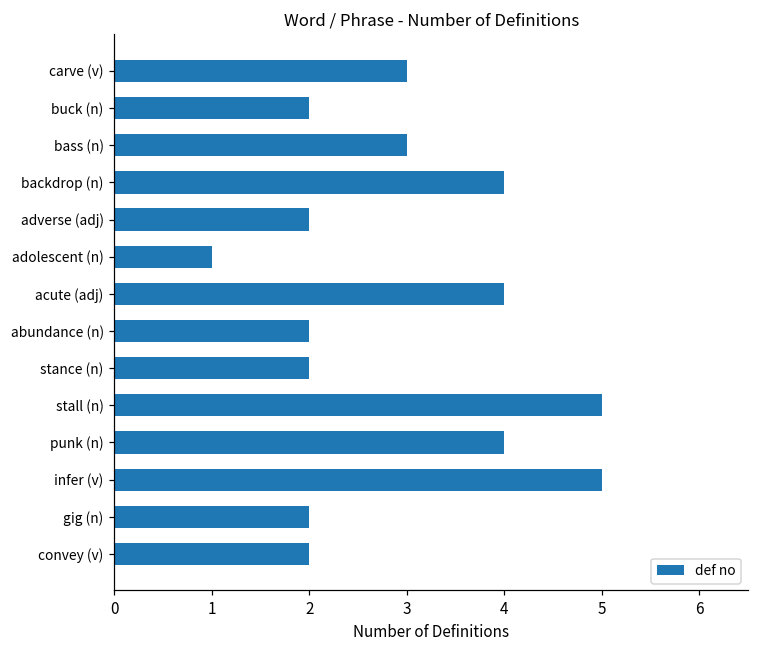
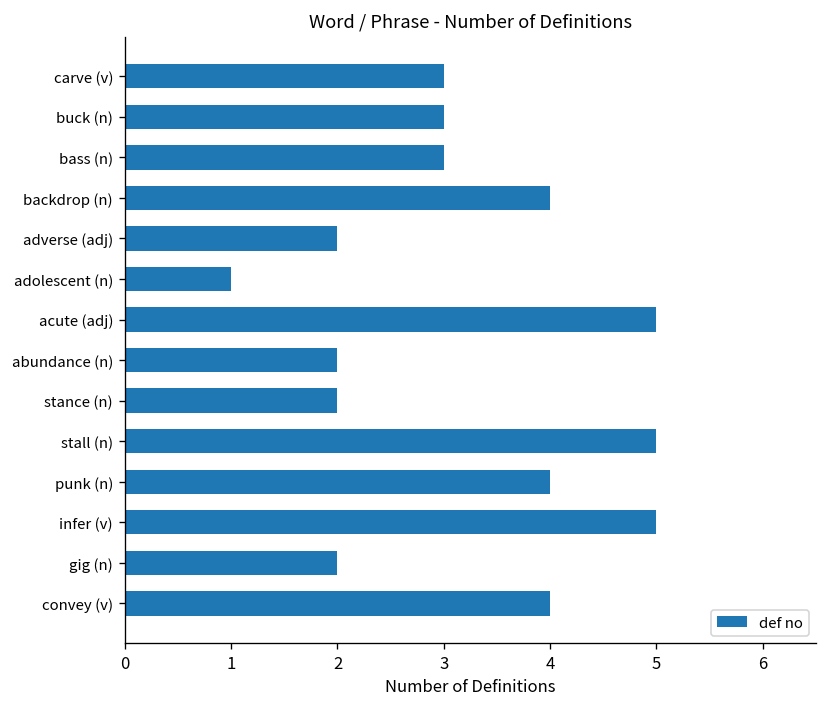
buck (n): 2 -> 3
acute (adj): 4 -> 5
convey (v): 2 -> 4
